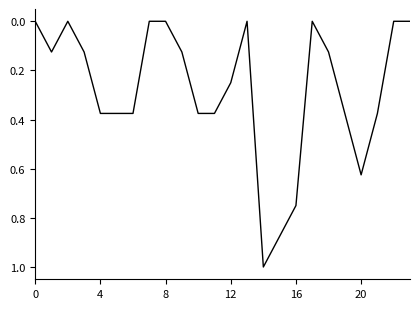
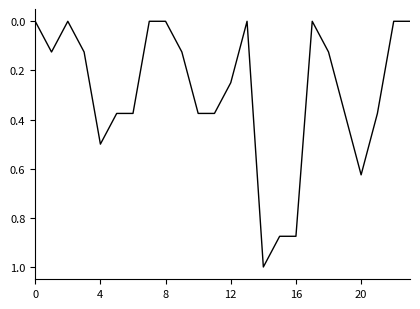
4: 0.38 -> 0.50
16: 0.75 -> 0.88
